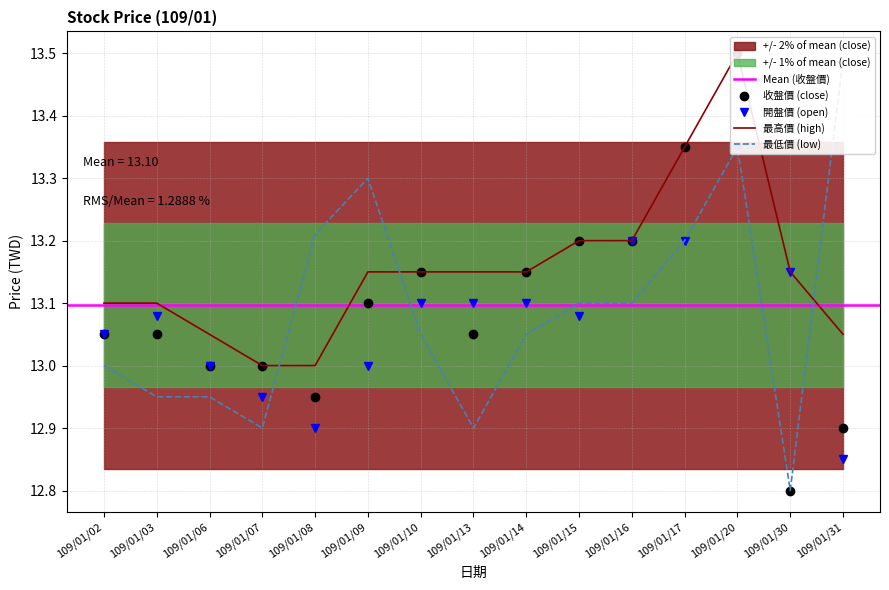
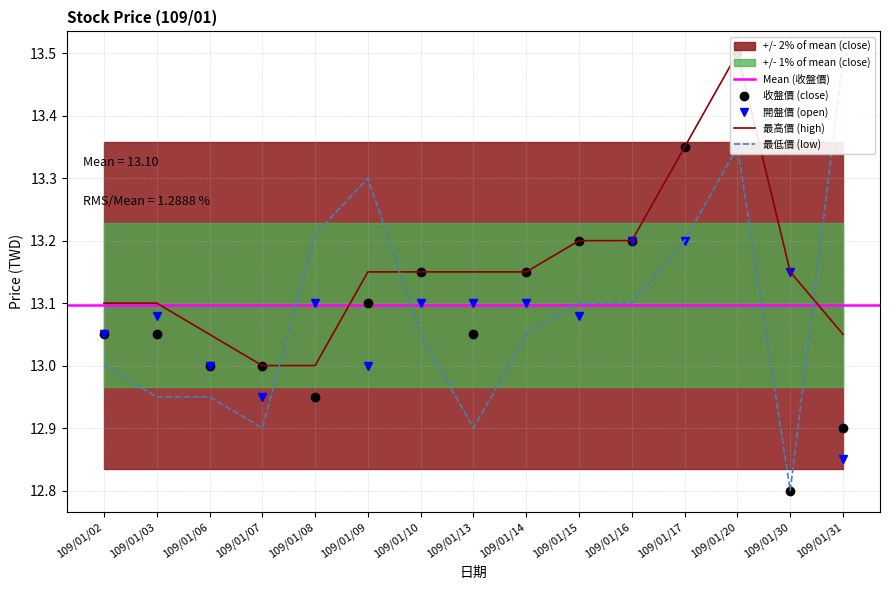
開盤價 (open), 109/01/08: 12.9 -> 13.1
